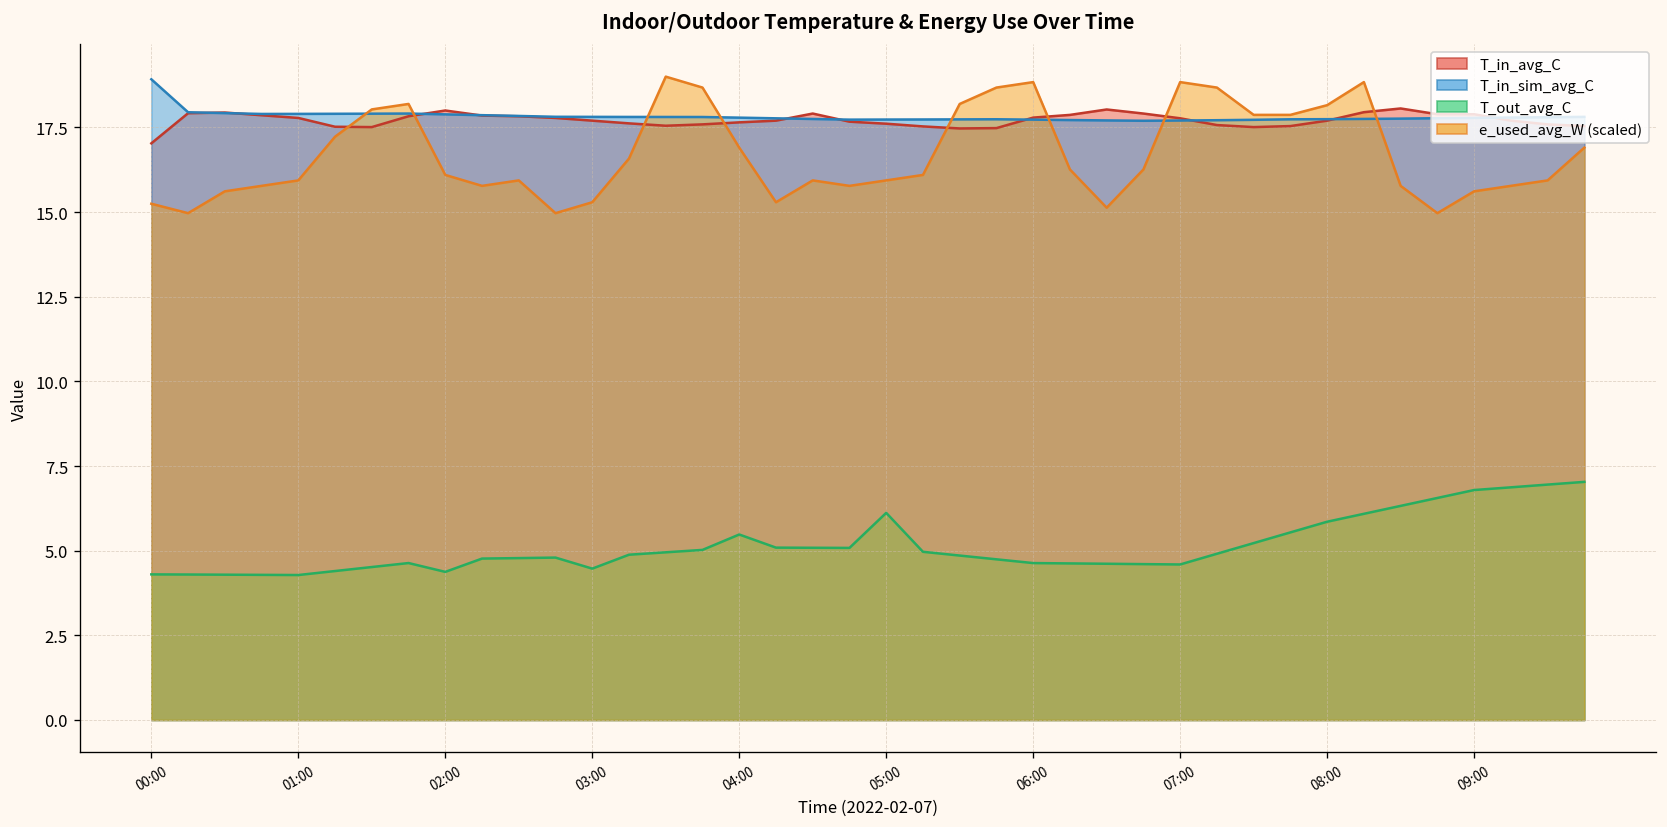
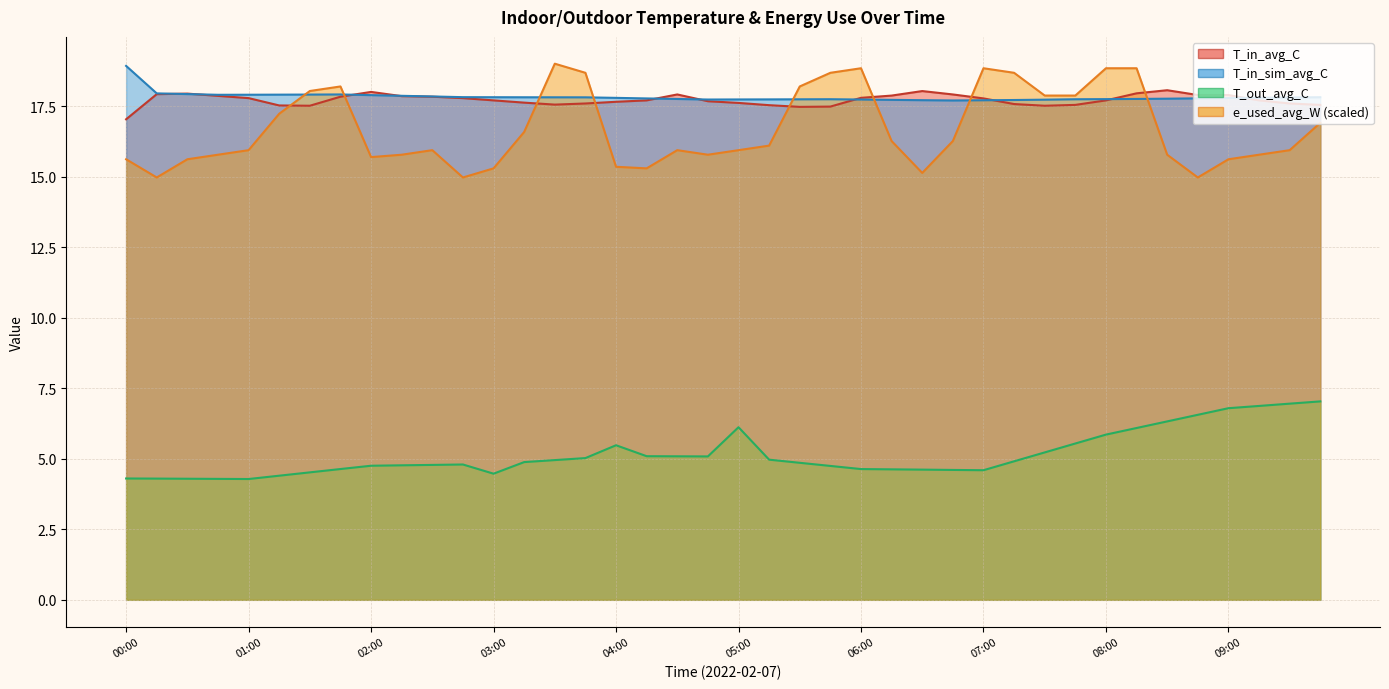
e_used_avg_W (scaled), 00:00: 15.2 -> 15.6
T_out_avg_C, 02:00: 4.4 -> 4.8
e_used_avg_W (scaled), 02:00: 16.1 -> 15.7
e_used_avg_W (scaled), 04:00: 16.9 -> 15.3
e_used_avg_W (scaled), 08:00: 18.2 -> 18.8
